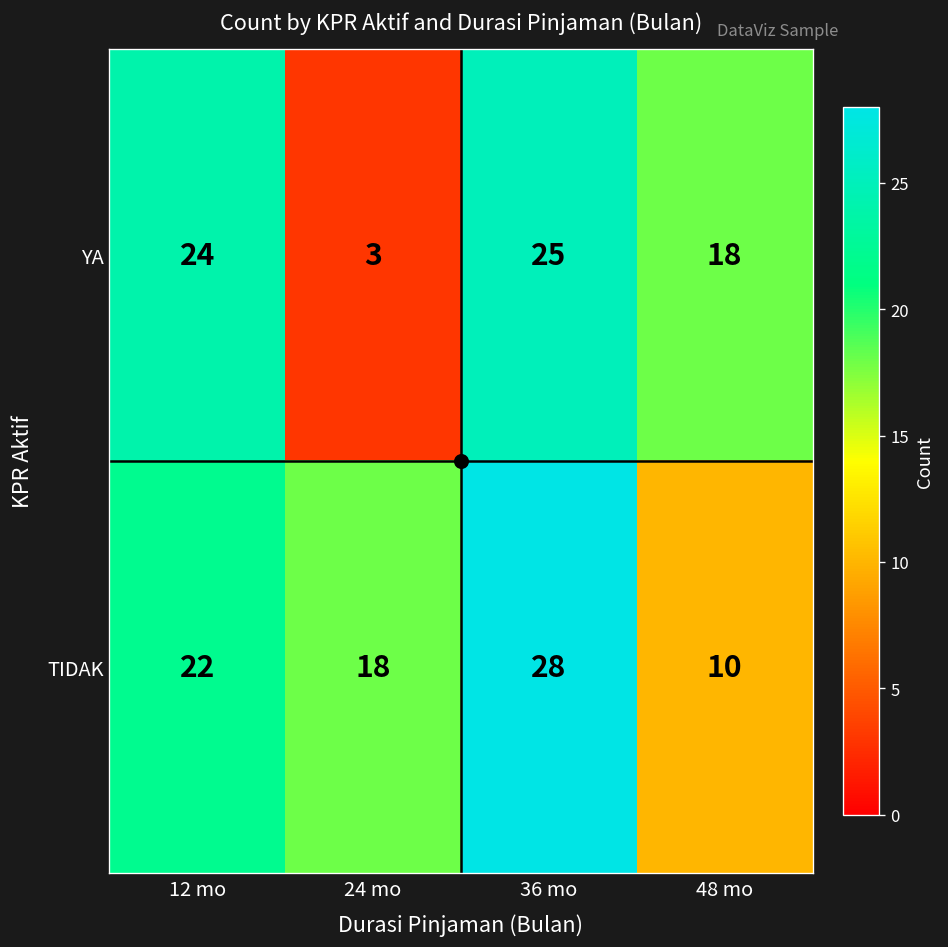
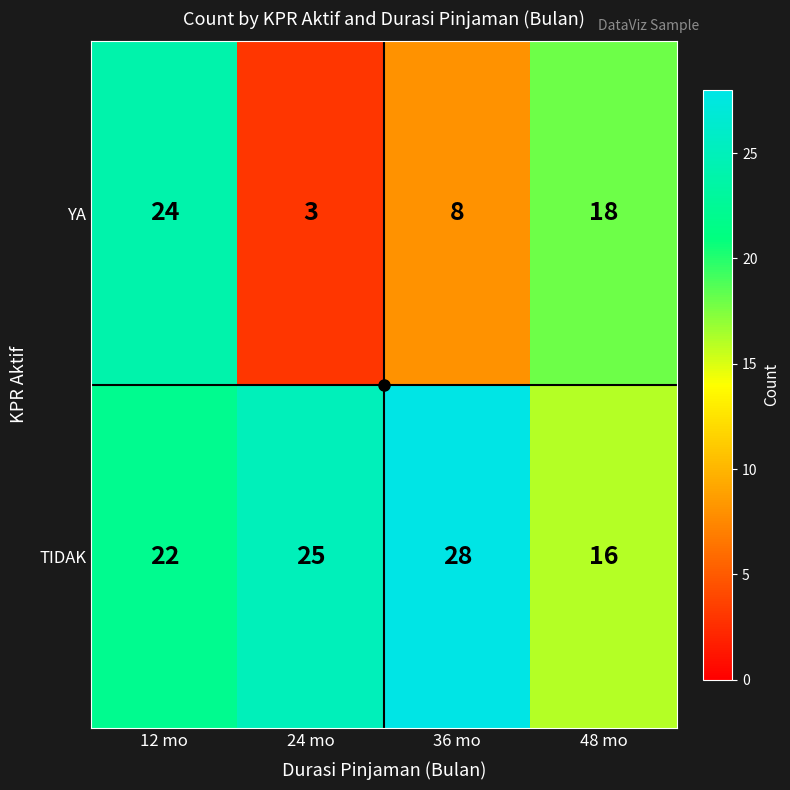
YA, 36 mo: 25 -> 8
TIDAK, 24 mo: 18 -> 25
TIDAK, 48 mo: 10 -> 16
